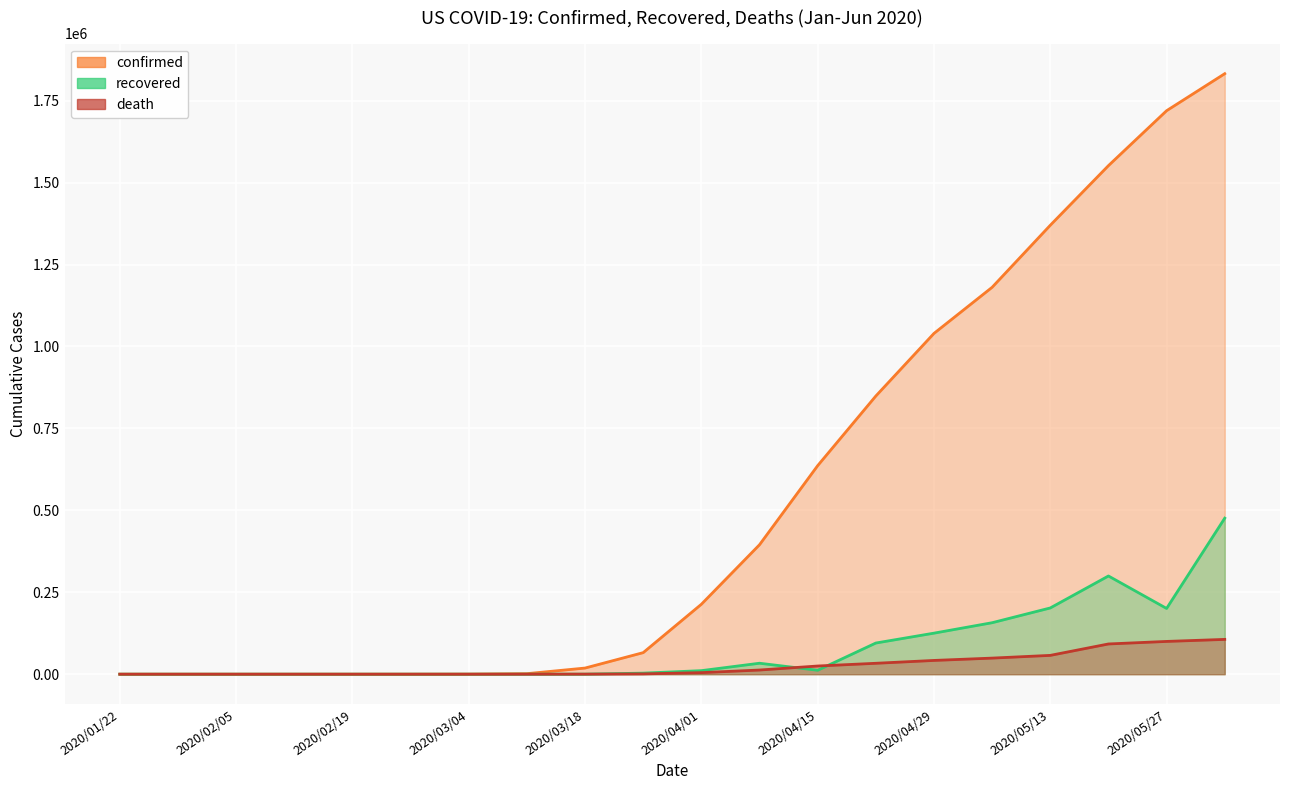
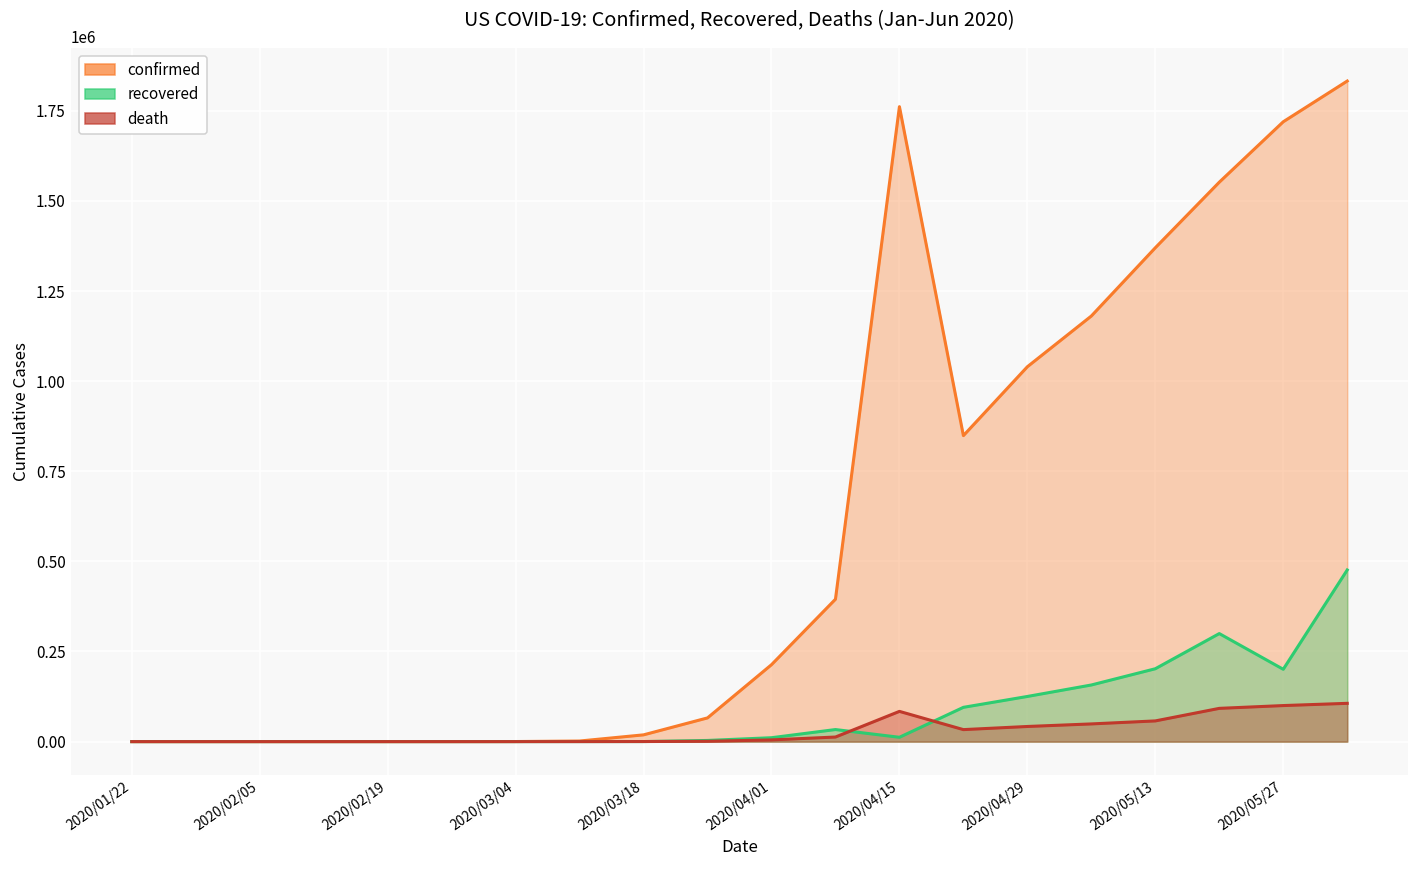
confirmed, 2020/04/15: 640000 -> 1760000
death, 2020/04/15: 20000 -> 80000
